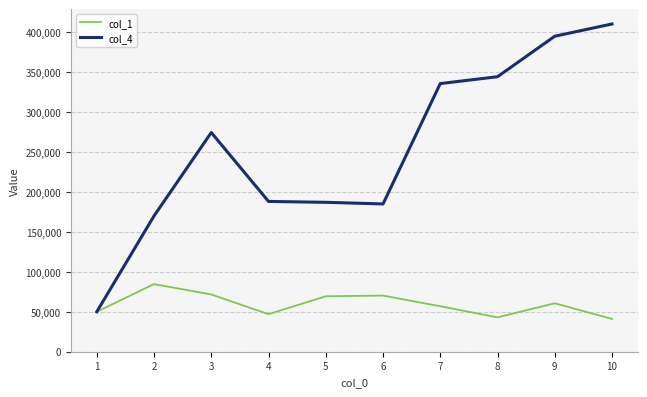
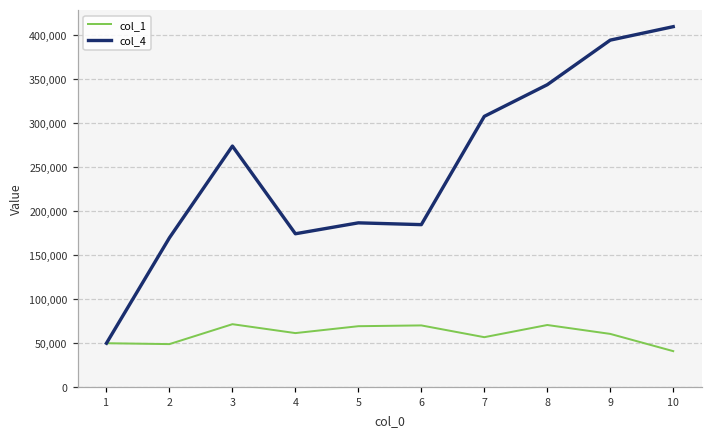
col_1, 2: 80,000 -> 50,000
col_1, 4: 50,000 -> 60,000
col_4, 4: 190,000 -> 170,000
col_4, 7: 340,000 -> 310,000
col_1, 8: 40,000 -> 70,000
